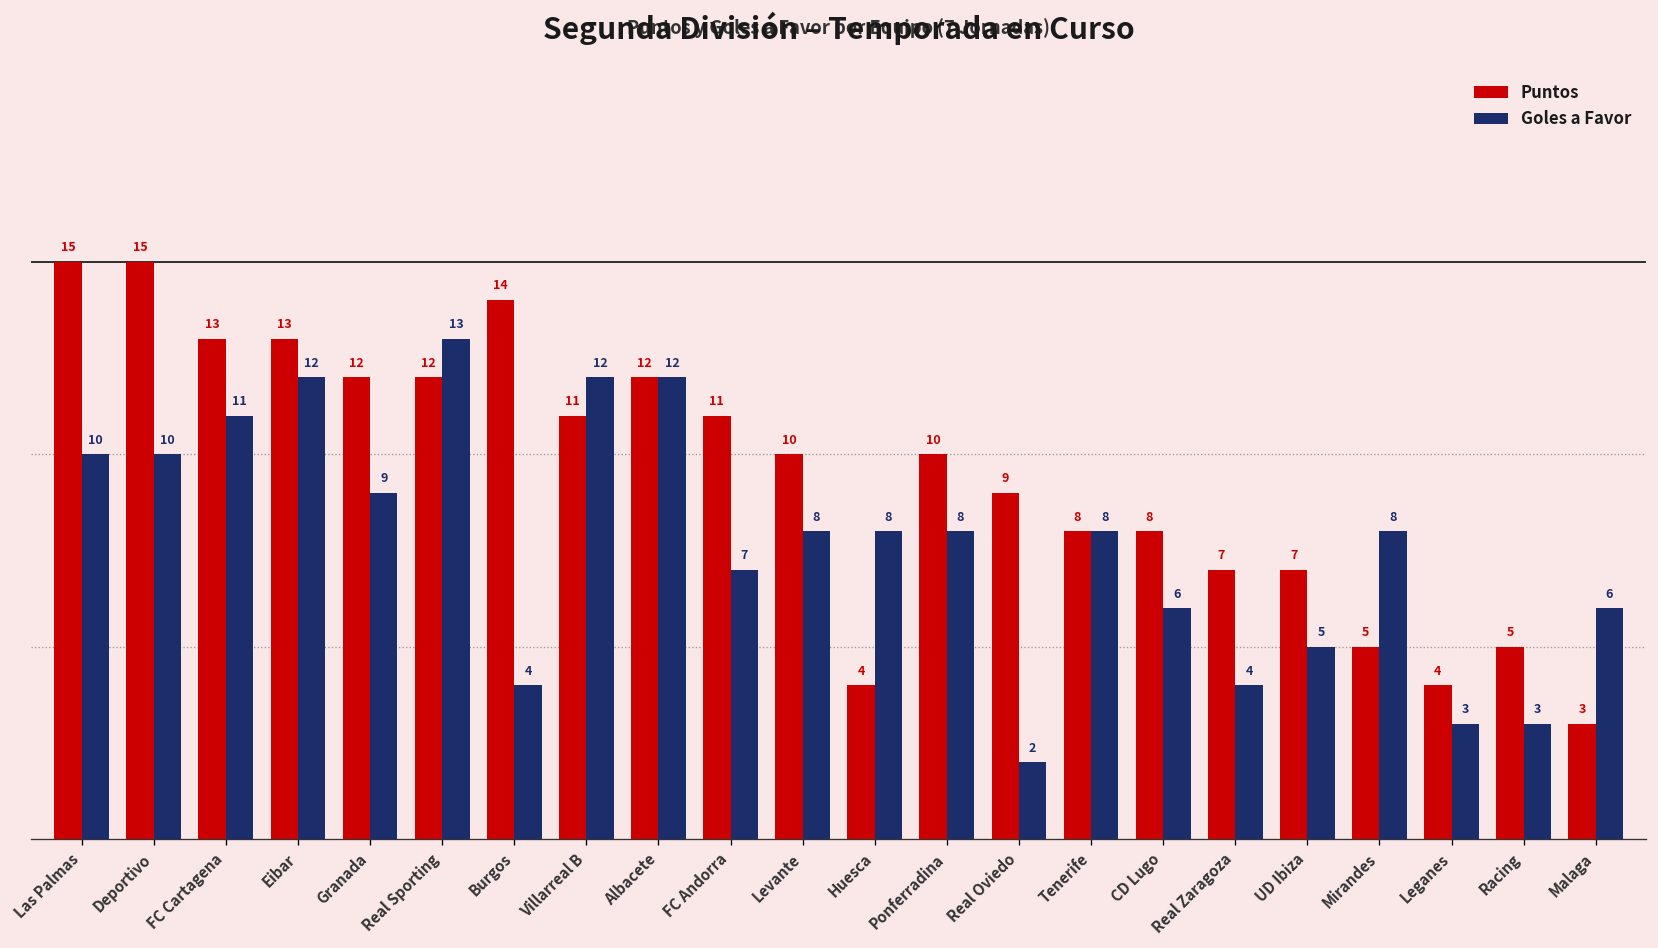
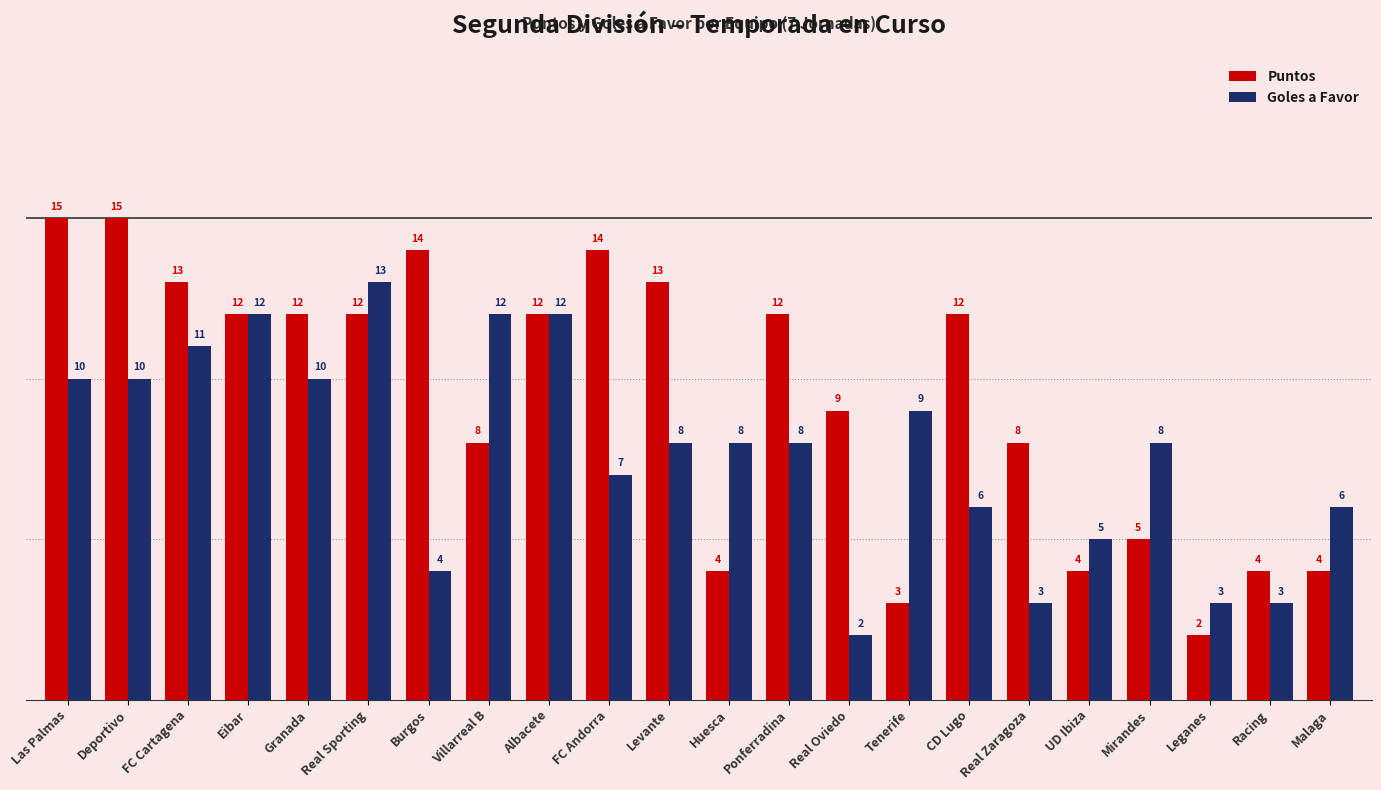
Puntos, Eibar: 13 -> 12
Goles a Favor, Granada: 9 -> 10
Puntos, Villarreal B: 11 -> 8
Puntos, FC Andorra: 11 -> 14
Puntos, Levante: 10 -> 13
Puntos, Ponferradina: 10 -> 12
Puntos, Tenerife: 8 -> 3
Goles a Favor, Tenerife: 8 -> 9
Puntos, CD Lugo: 8 -> 12
Puntos, Real Zaragoza: 7 -> 8
Goles a Favor, Real Zaragoza: 4 -> 3
Puntos, UD Ibiza: 7 -> 4
Puntos, Leganes: 4 -> 2
Puntos, Racing: 5 -> 4
Puntos, Malaga: 3 -> 4
